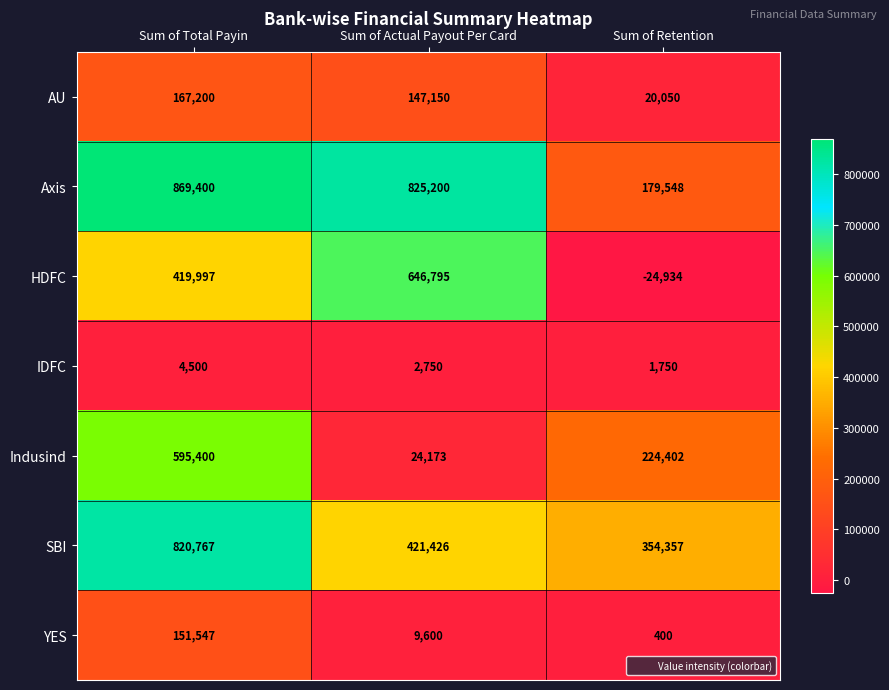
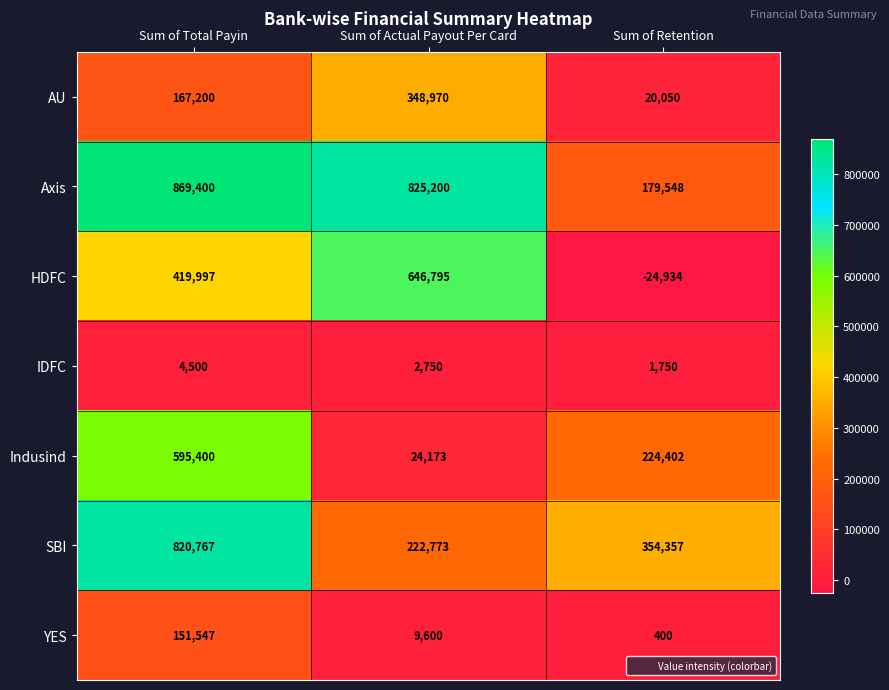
AU, Sum of Actual Payout Per Card: 147,150 -> 348,970
SBI, Sum of Actual Payout Per Card: 421,426 -> 222,773
